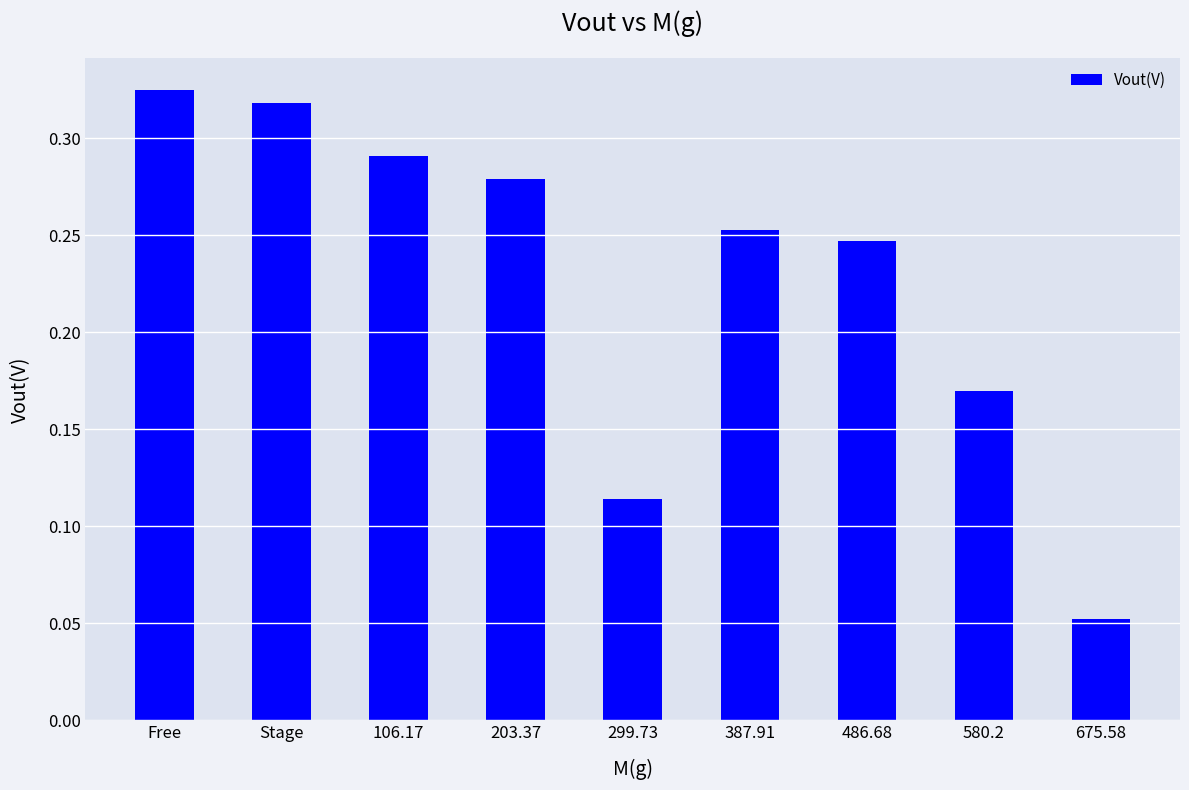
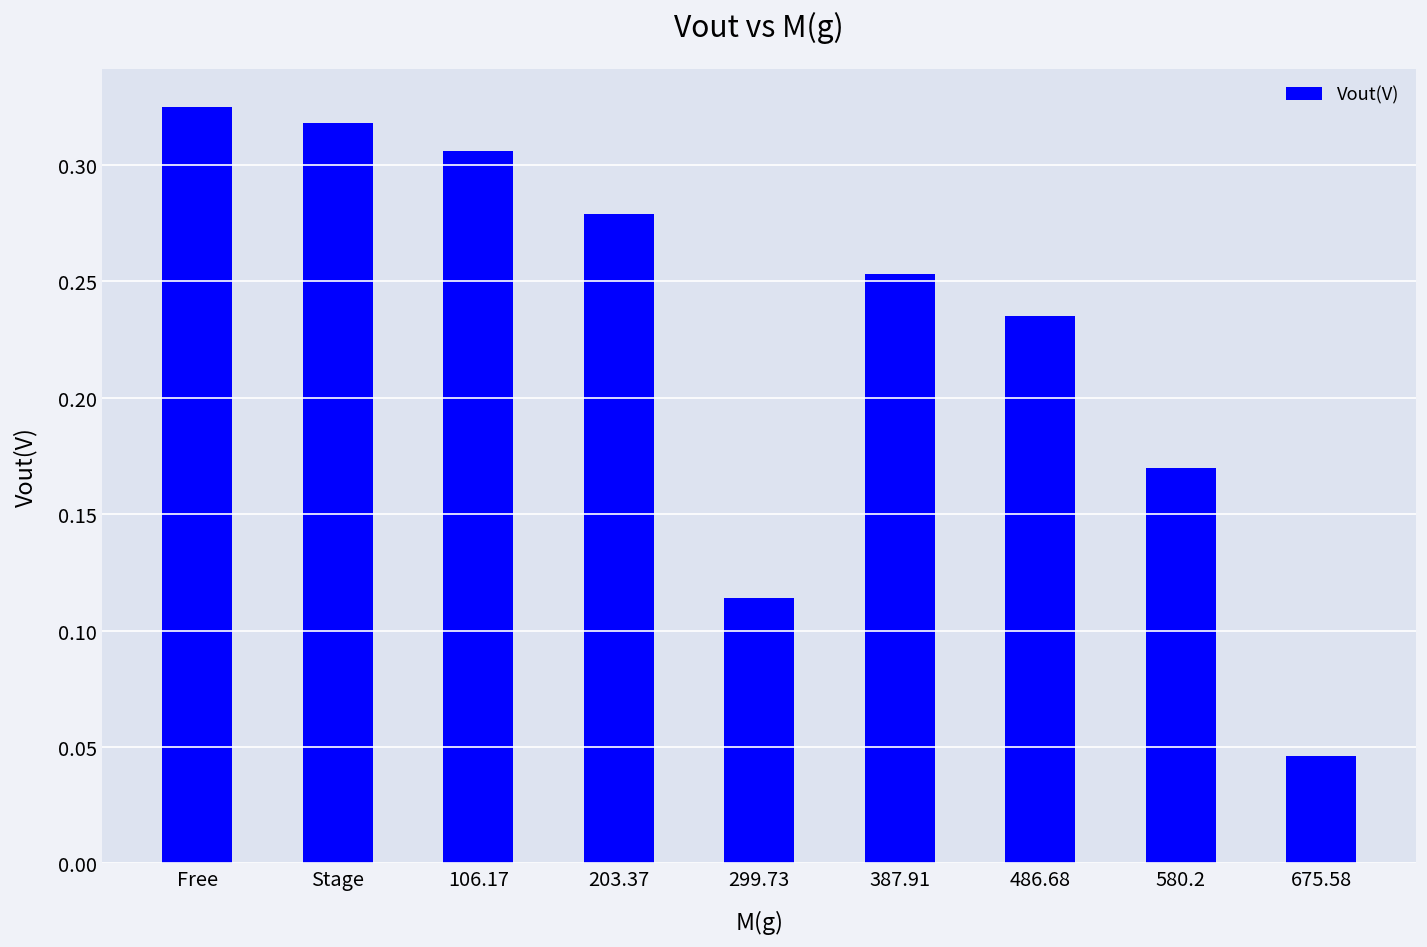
106.17: 0.291 -> 0.306
486.68: 0.247 -> 0.235
675.58: 0.052 -> 0.046
